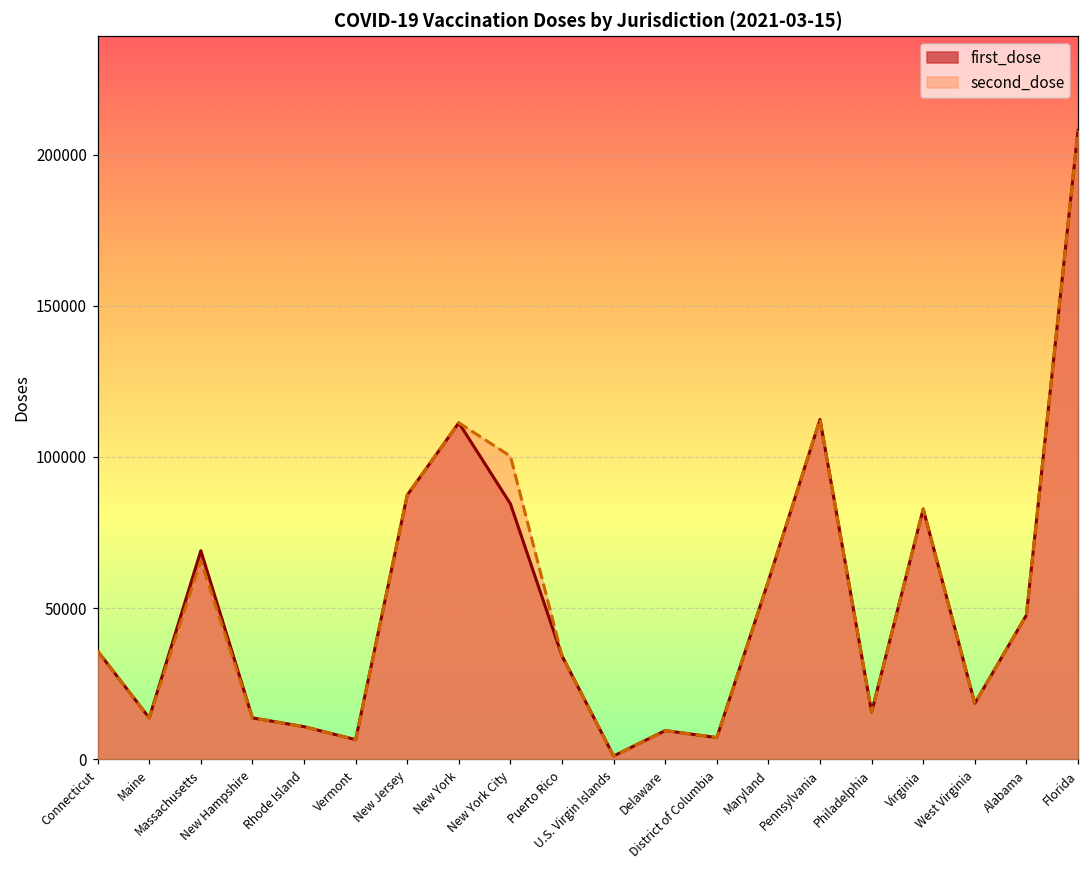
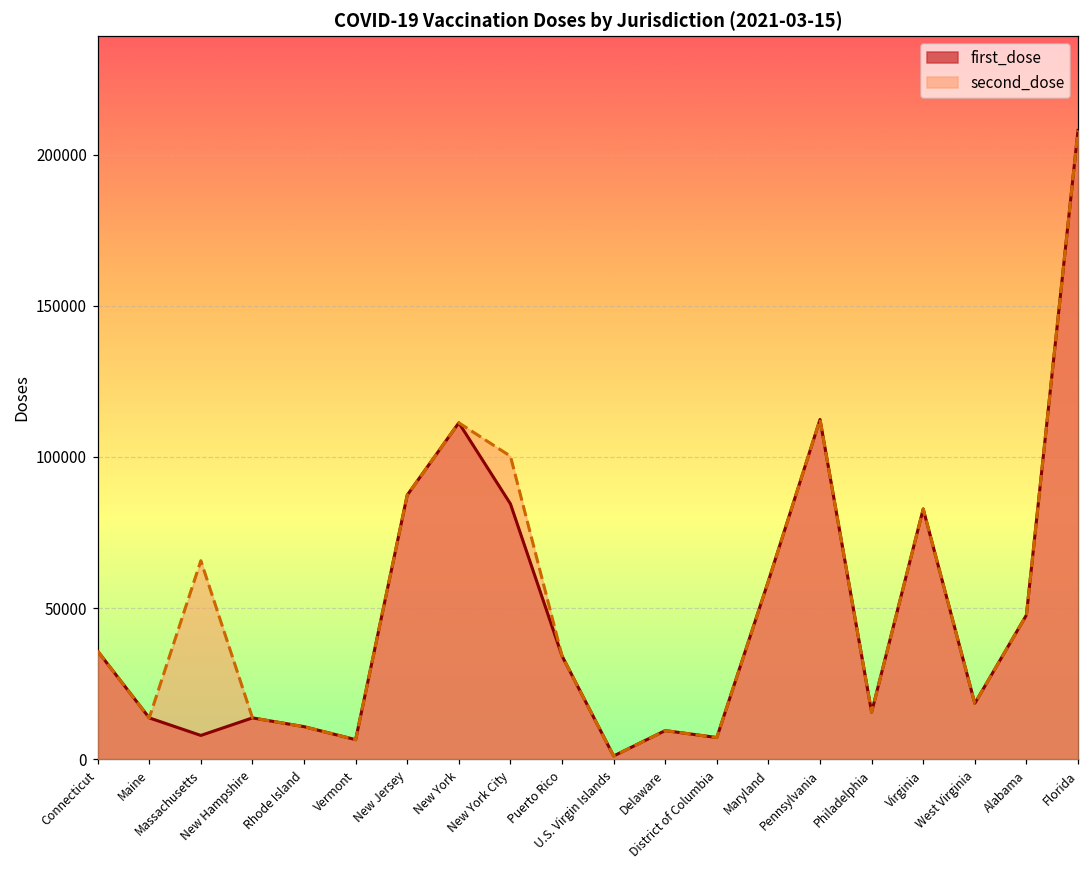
first_dose, Massachusetts: 69000 -> 8000
